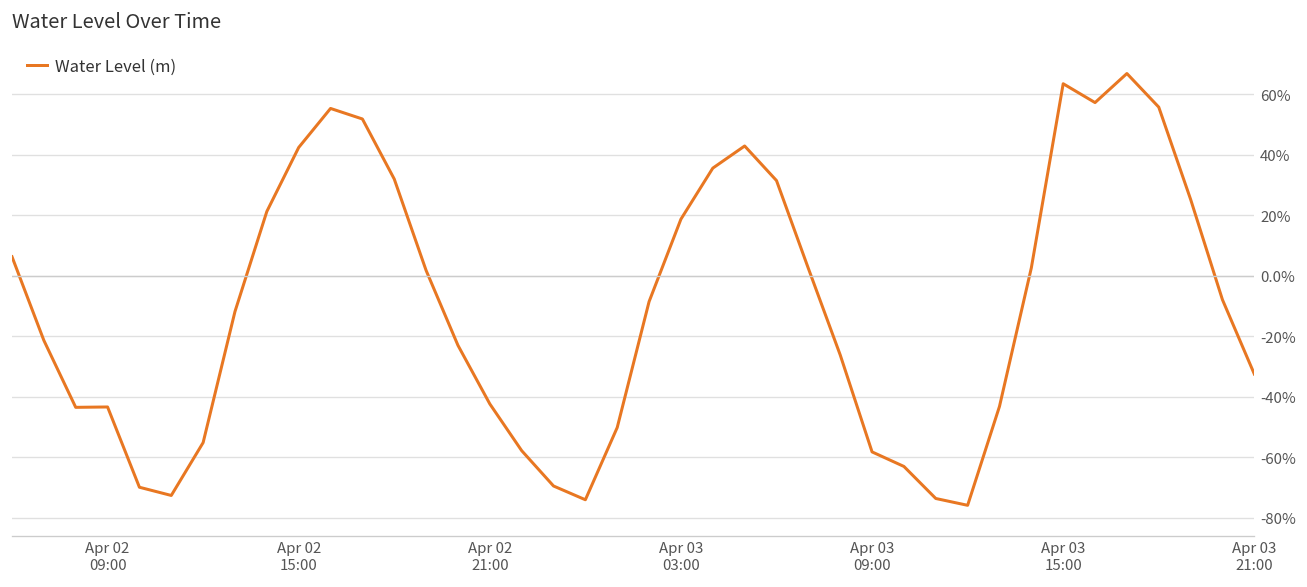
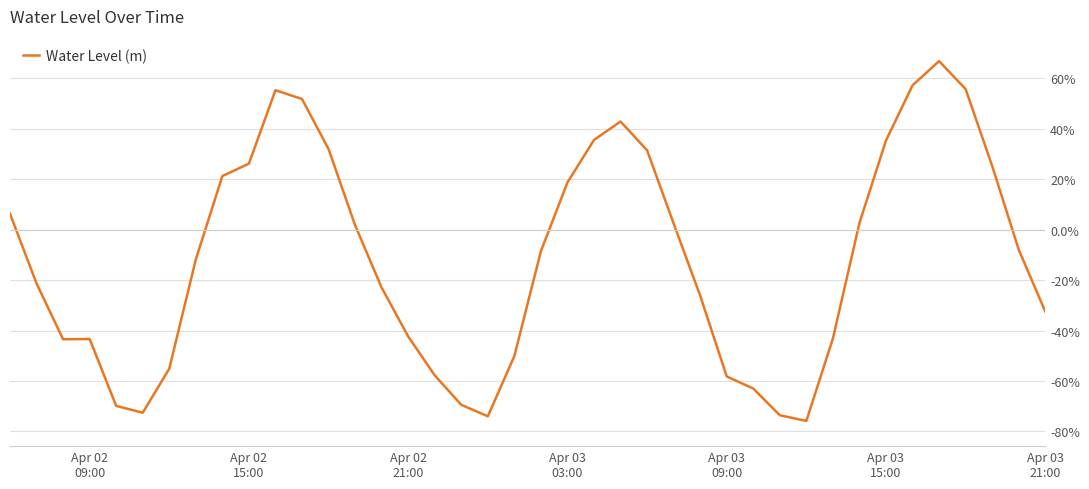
Apr 02 15:00: 42% -> 26%
Apr 03 15:00: 64% -> 35%
